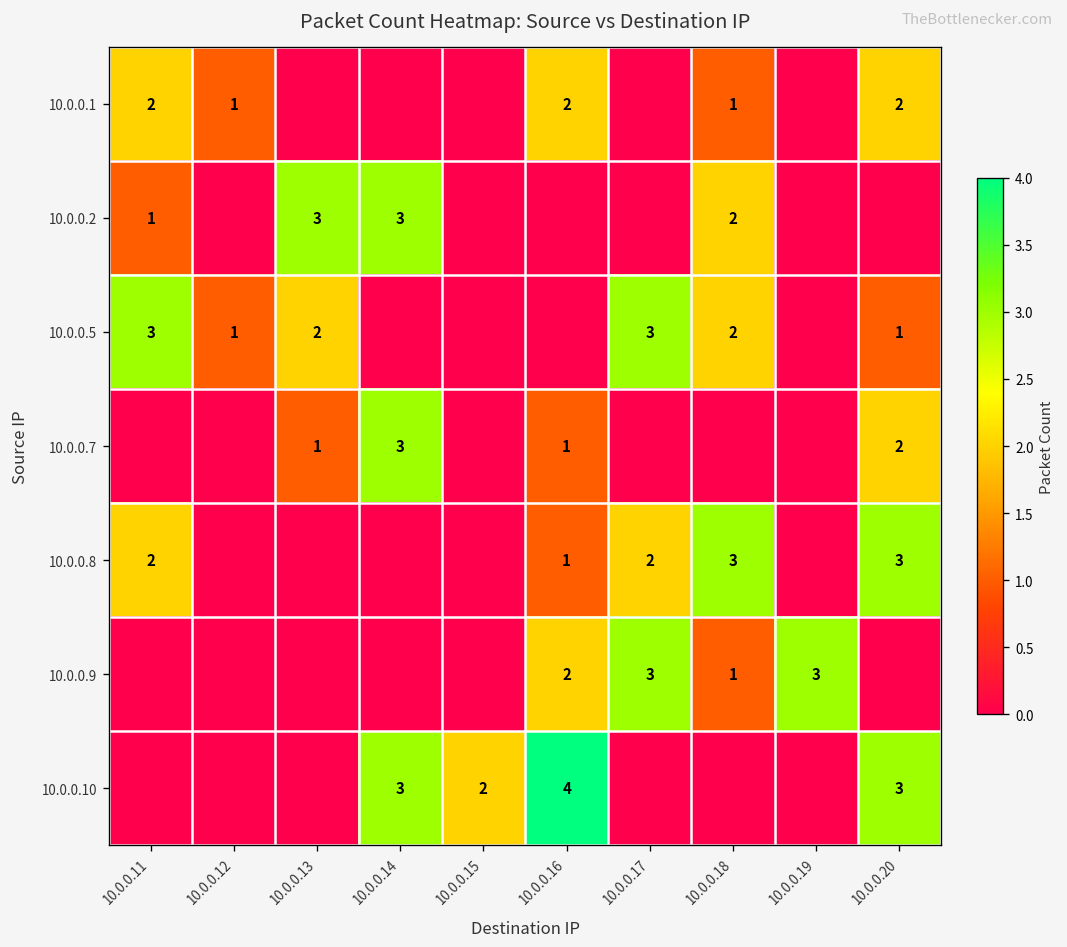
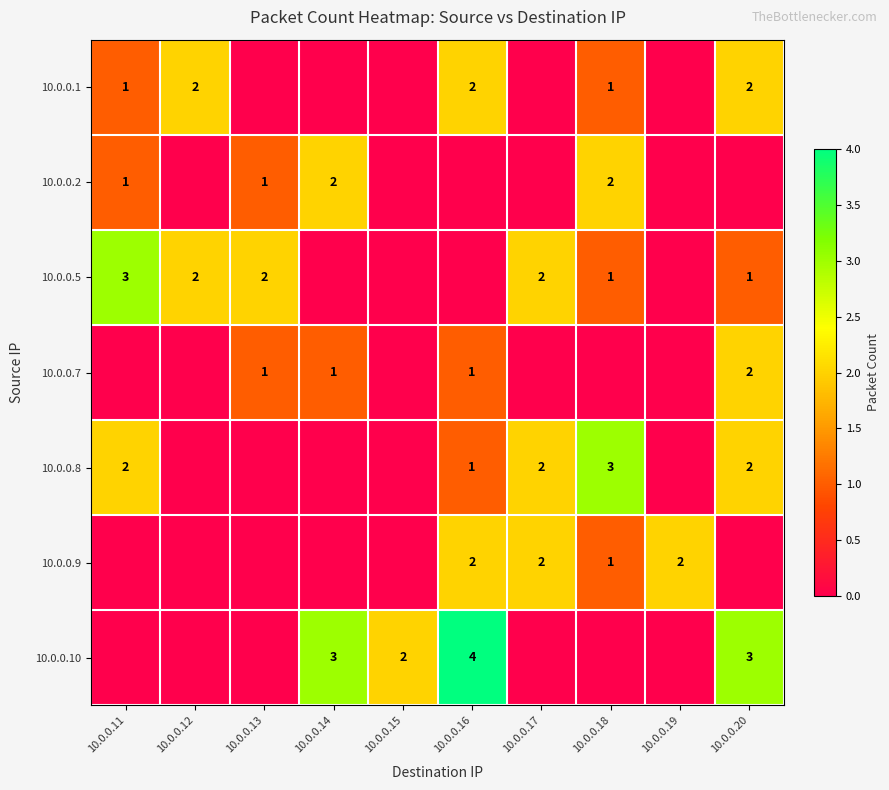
10.0.0.1, 10.0.0.11: 2 -> 1
10.0.0.1, 10.0.0.12: 1 -> 2
10.0.0.2, 10.0.0.13: 3 -> 1
10.0.0.2, 10.0.0.14: 3 -> 2
10.0.0.5, 10.0.0.12: 1 -> 2
10.0.0.5, 10.0.0.17: 3 -> 2
10.0.0.5, 10.0.0.18: 2 -> 1
10.0.0.7, 10.0.0.14: 3 -> 1
10.0.0.8, 10.0.0.20: 3 -> 2
10.0.0.9, 10.0.0.17: 3 -> 2
10.0.0.9, 10.0.0.19: 3 -> 2
